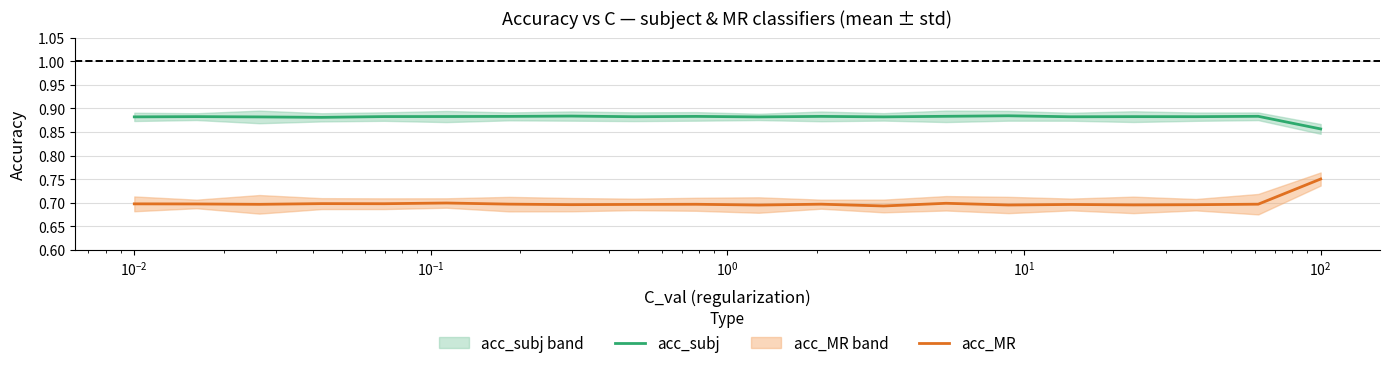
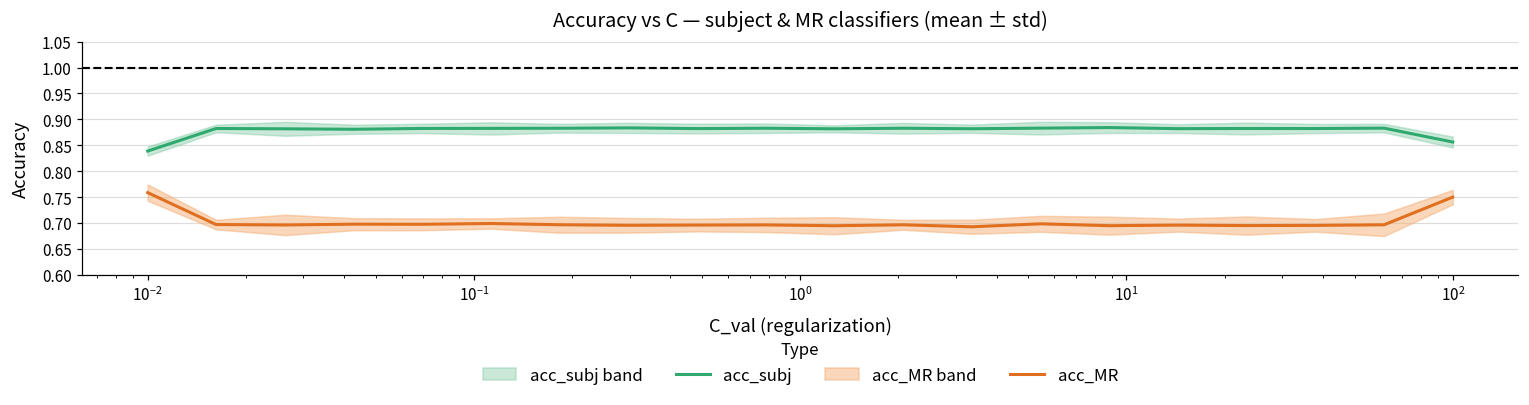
acc_subj, 10^-2: 0.88 -> 0.84
acc_MR, 10^-2: 0.70 -> 0.76
